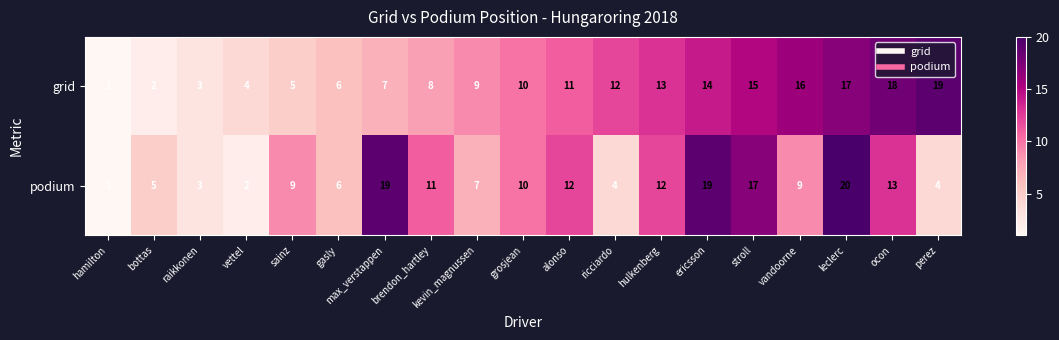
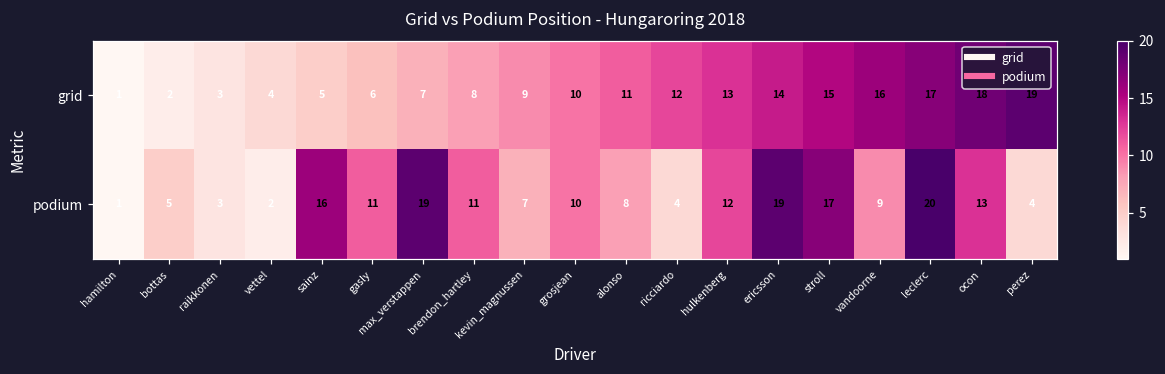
podium, sainz: 9 -> 16
podium, gasly: 6 -> 11
podium, alonso: 12 -> 8
